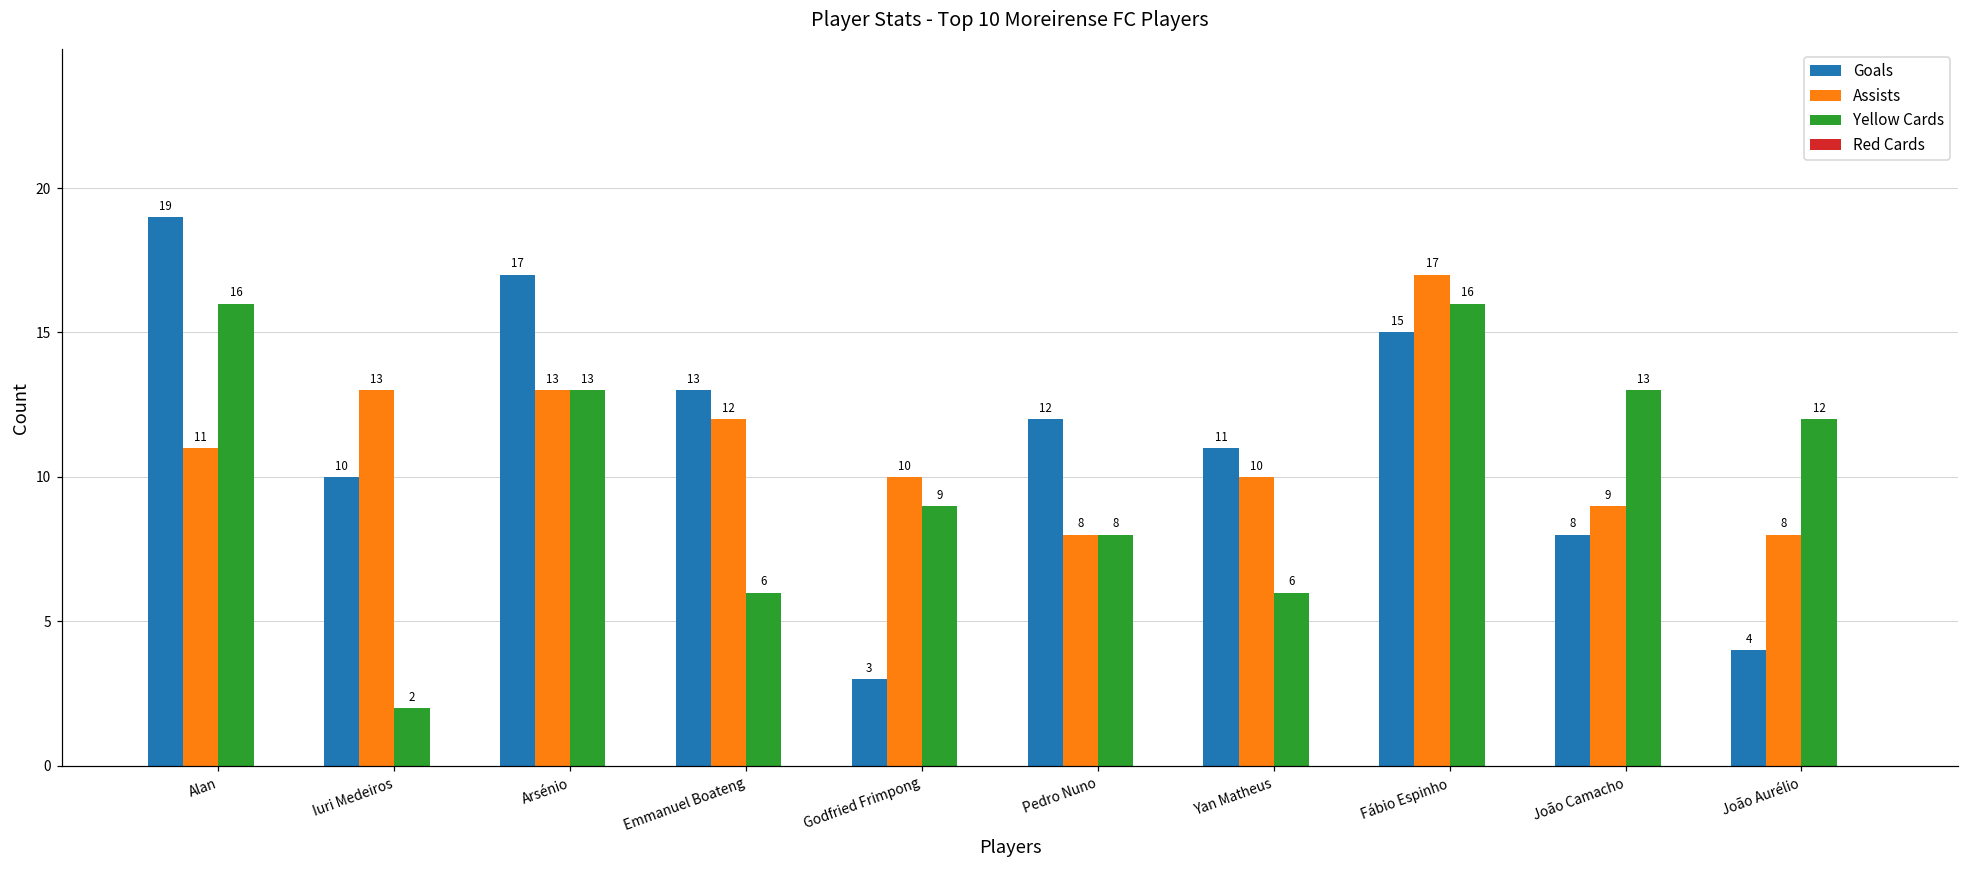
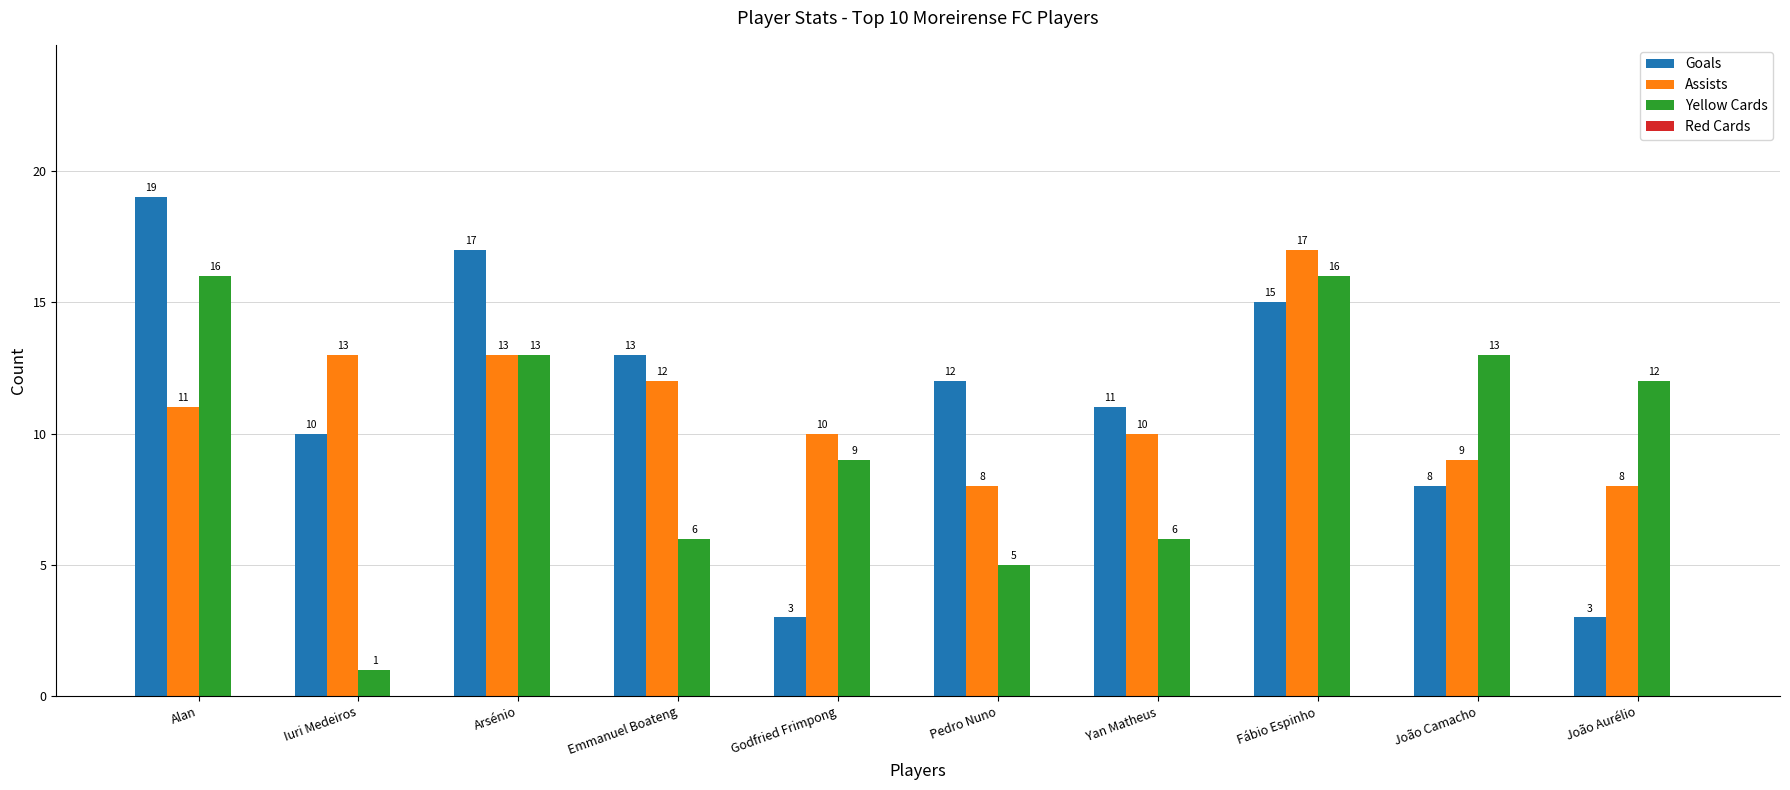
Yellow Cards, Iuri Medeiros: 2 -> 1
Yellow Cards, Pedro Nuno: 8 -> 5
Goals, João Aurélio: 4 -> 3
